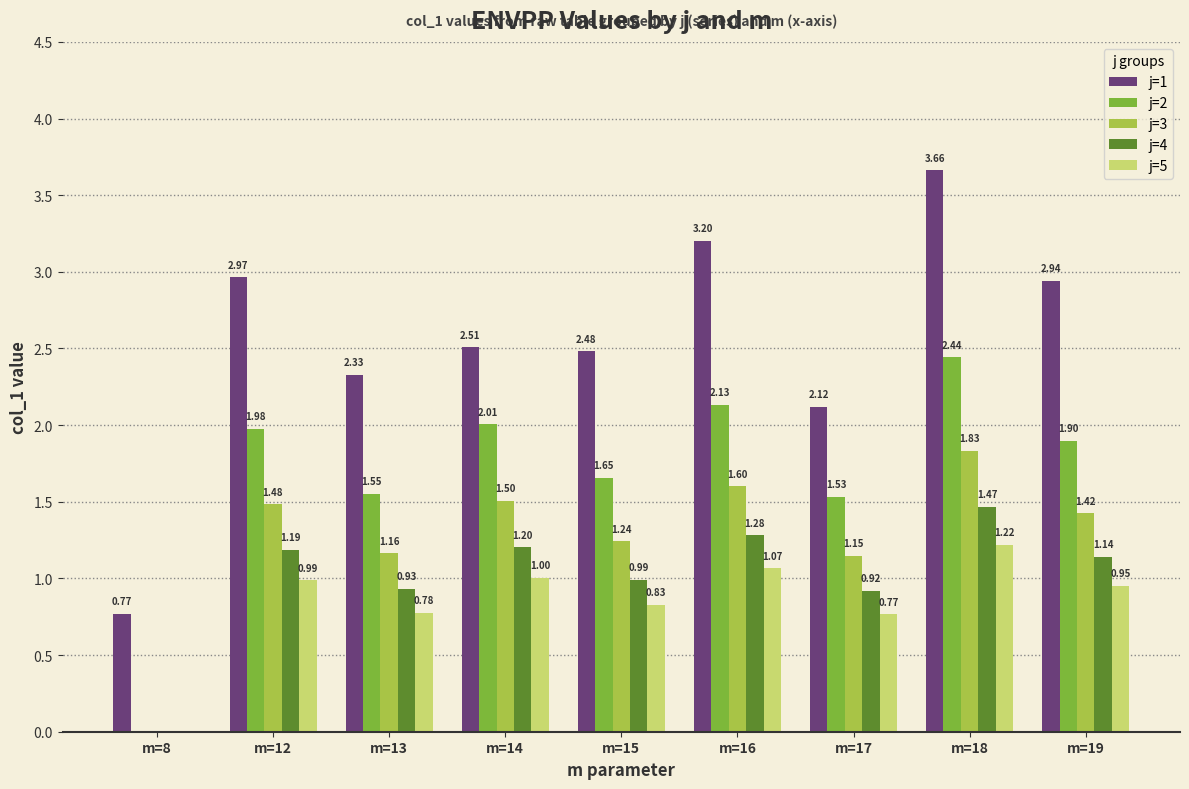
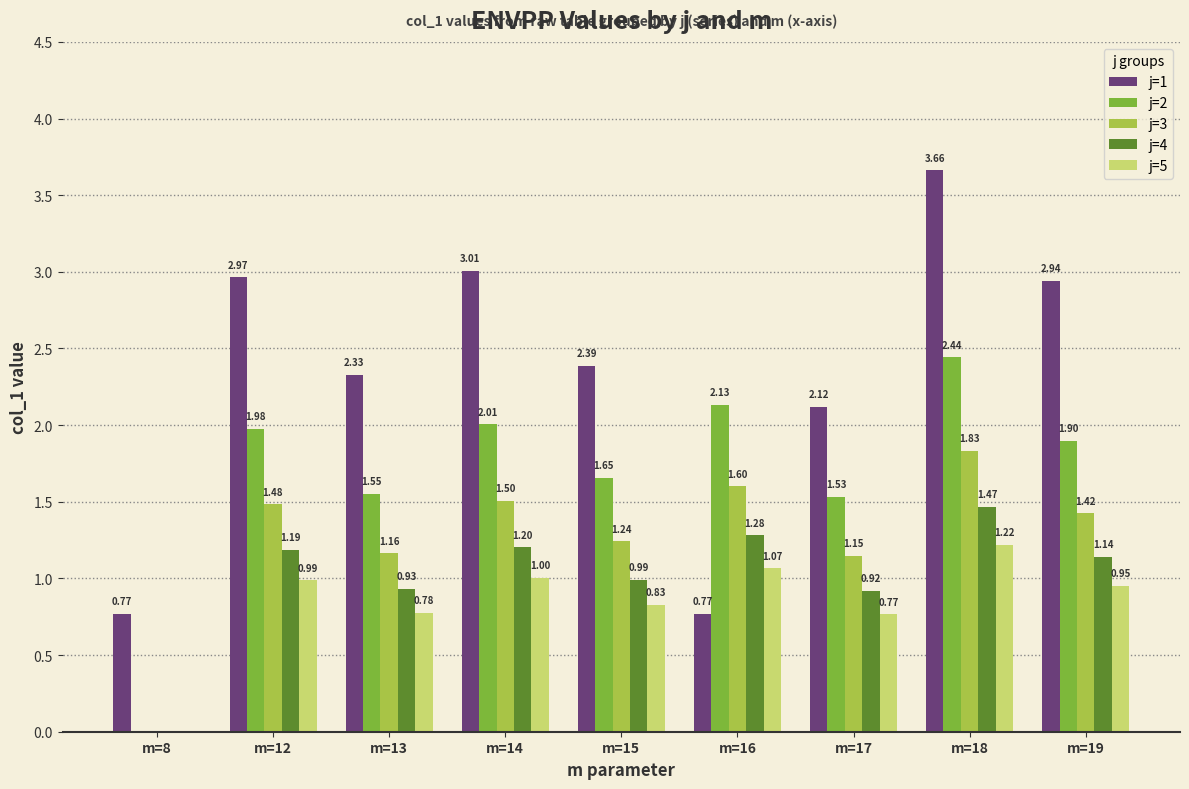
j=1, m=14: 2.51 -> 3.01
j=1, m=15: 2.48 -> 2.39
j=1, m=16: 3.20 -> 0.77
